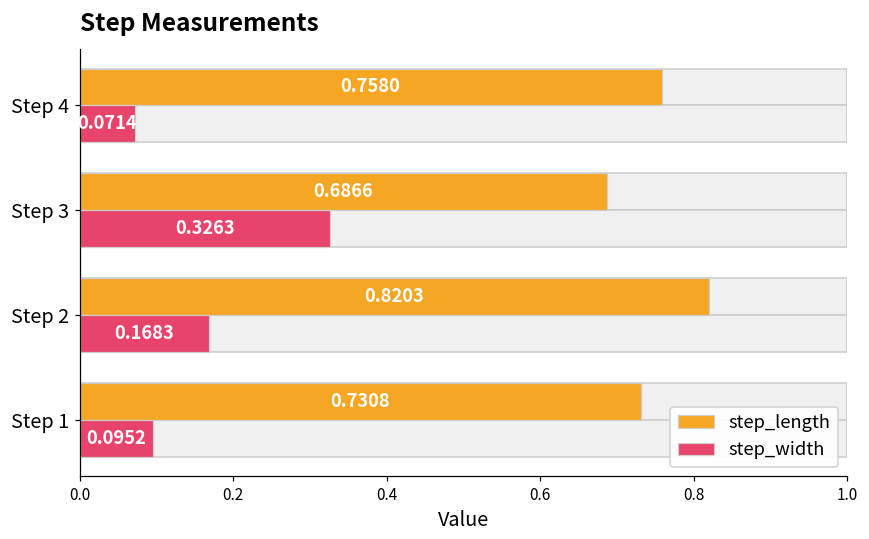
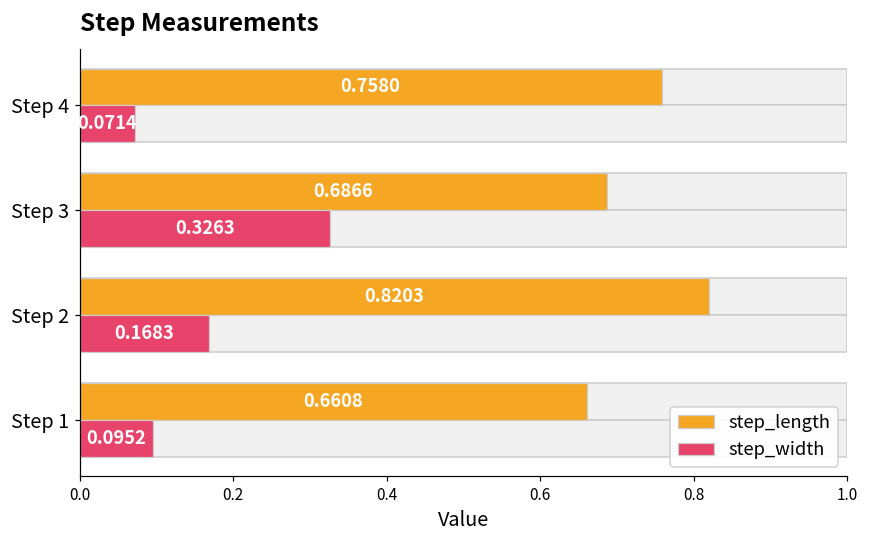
step_length, Step 1: 0.7308 -> 0.6608
